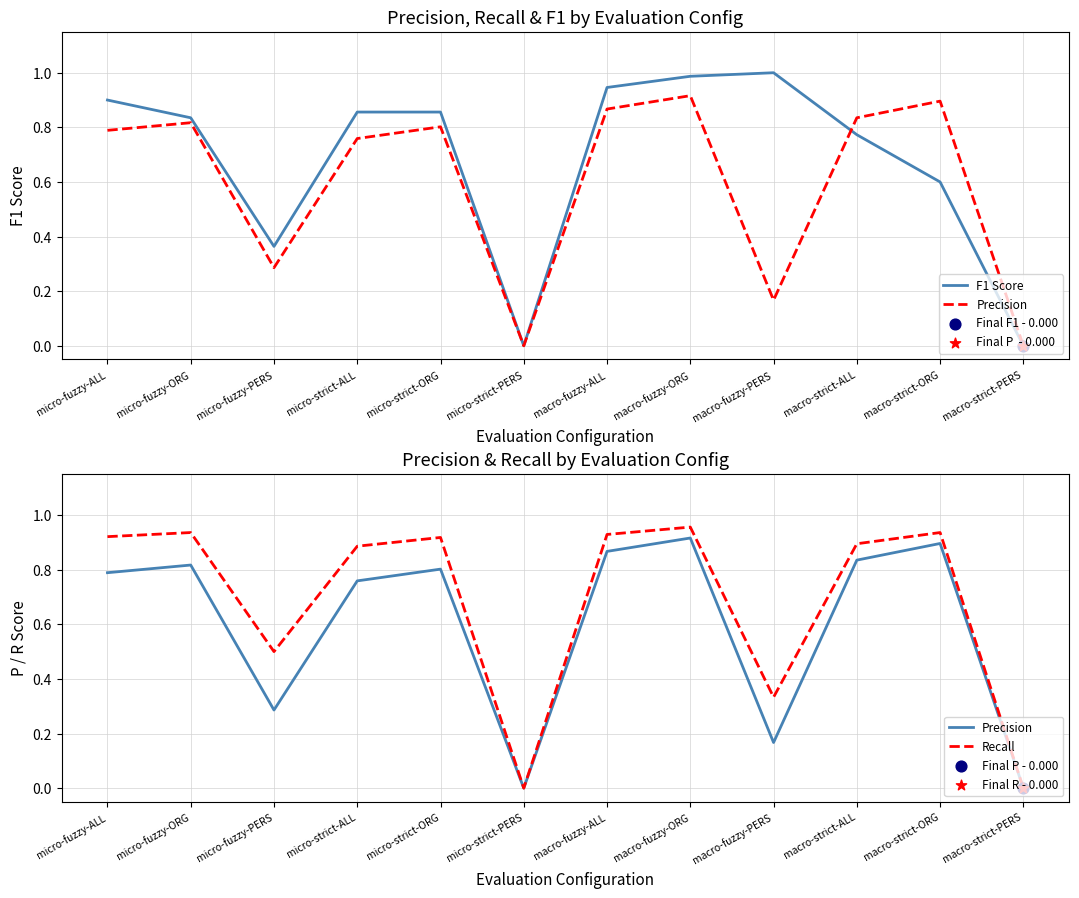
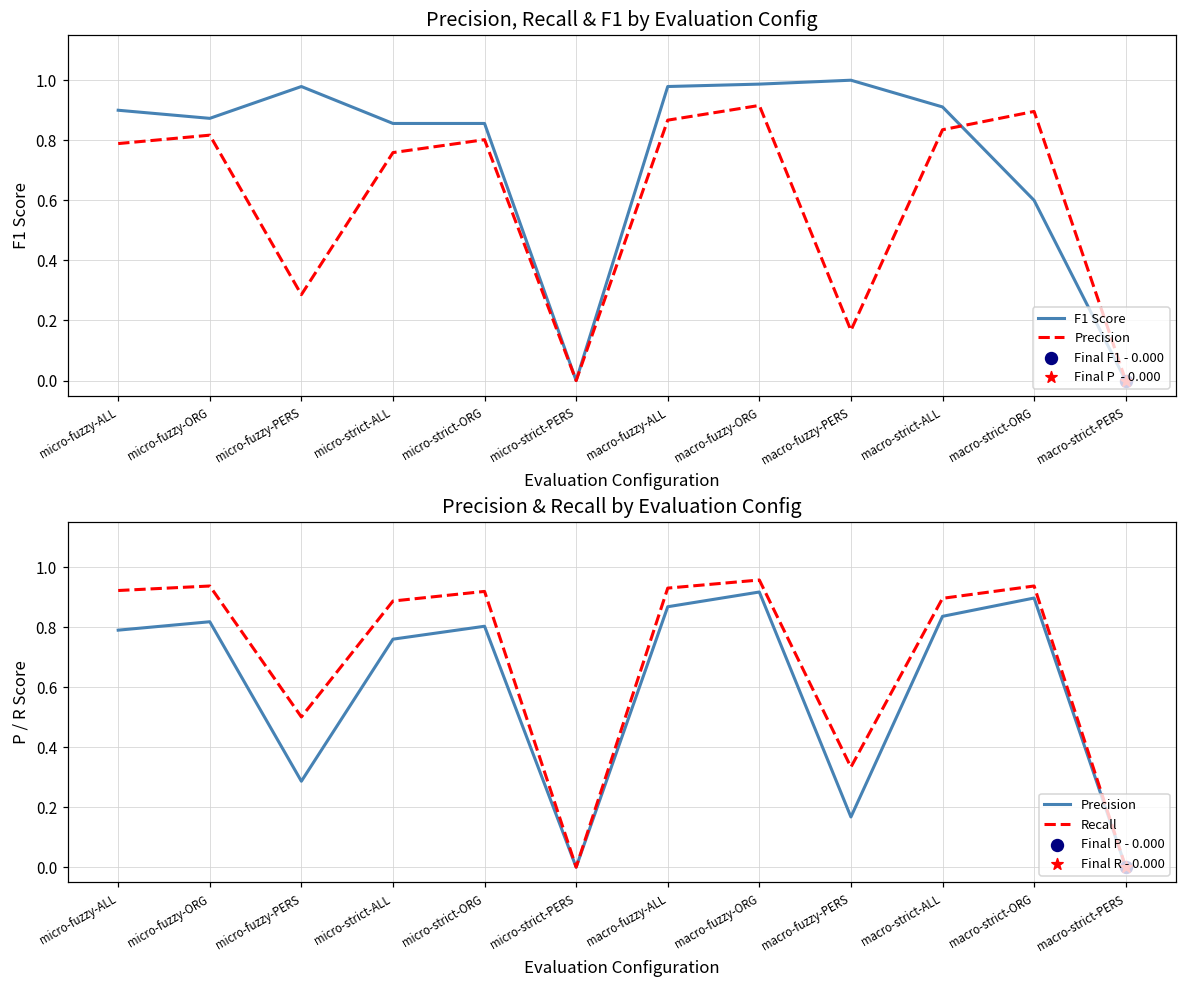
Precision, Recall & F1 by Evaluation Config, F1 Score, micro-fuzzy-ORG: 0.84 -> 0.87
Precision, Recall & F1 by Evaluation Config, F1 Score, micro-fuzzy-PERS: 0.36 -> 0.98
Precision, Recall & F1 by Evaluation Config, F1 Score, macro-fuzzy-ALL: 0.95 -> 0.98
Precision, Recall & F1 by Evaluation Config, F1 Score, macro-strict-ALL: 0.77 -> 0.91
